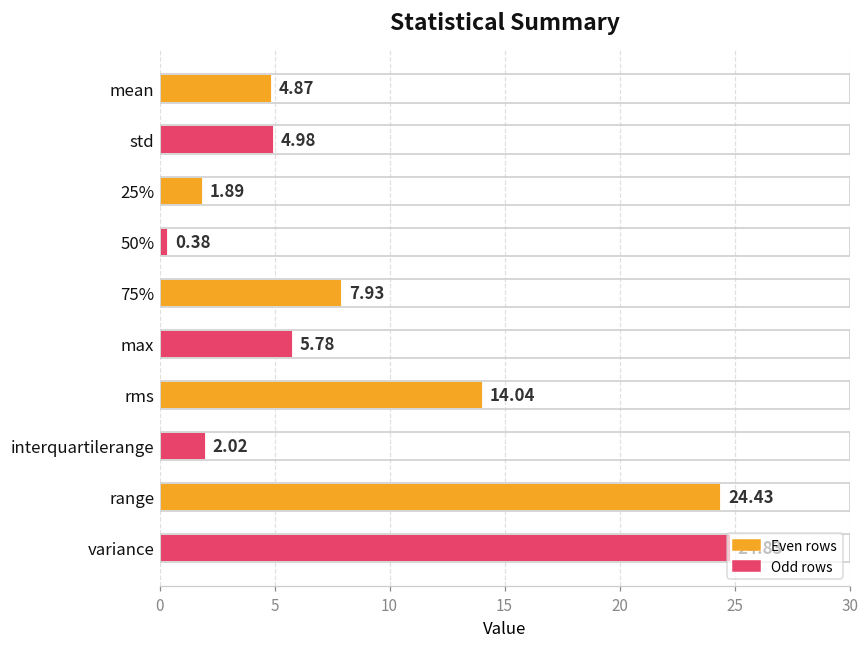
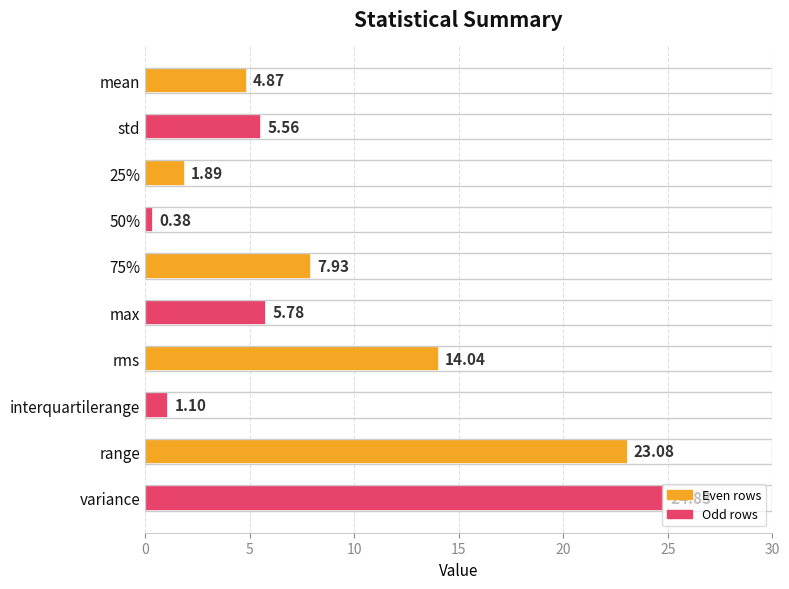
std: 4.98 -> 5.56
interquartilerange: 2.02 -> 1.10
range: 24.43 -> 23.08
